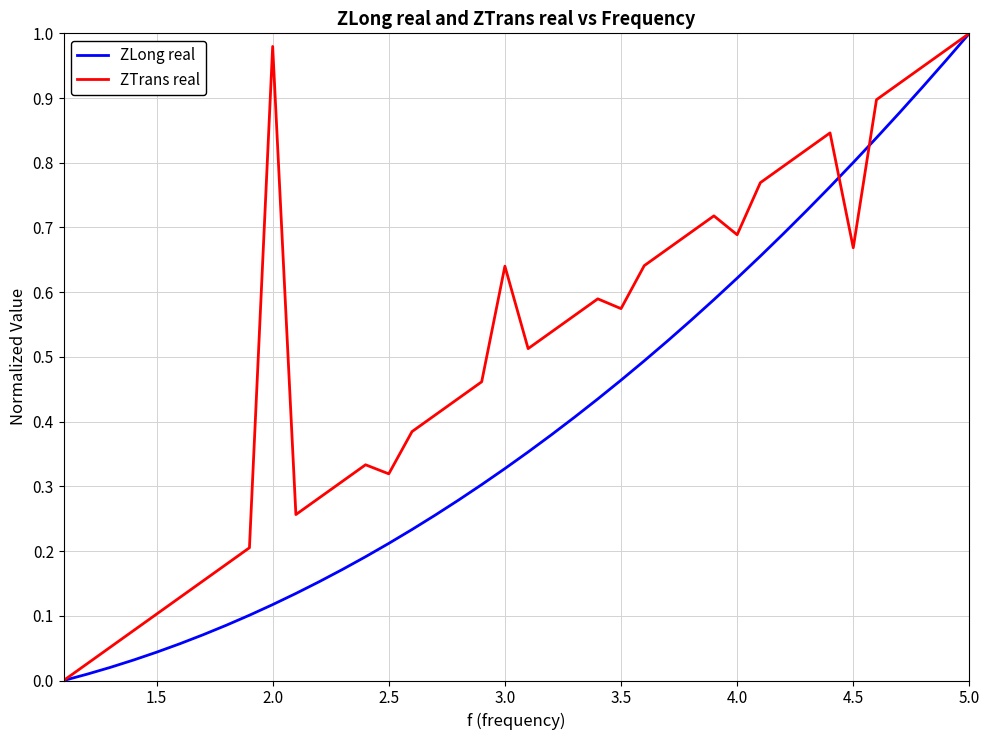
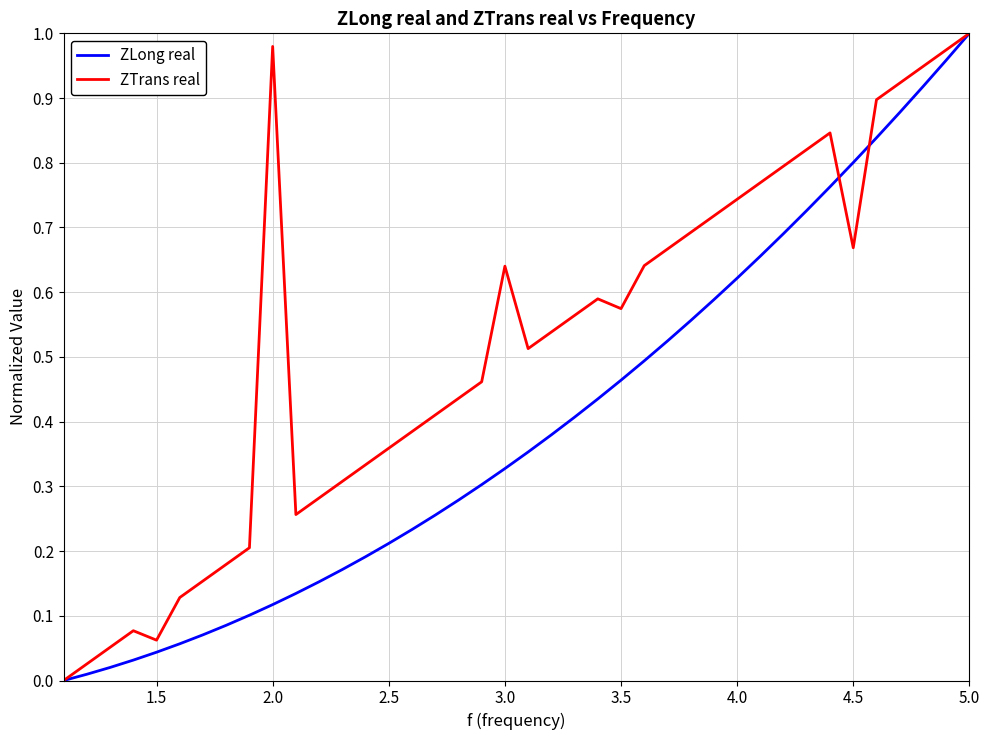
ZTrans real, 1.5: 0.10 -> 0.06
ZTrans real, 2.5: 0.32 -> 0.36
ZTrans real, 4.0: 0.69 -> 0.74
